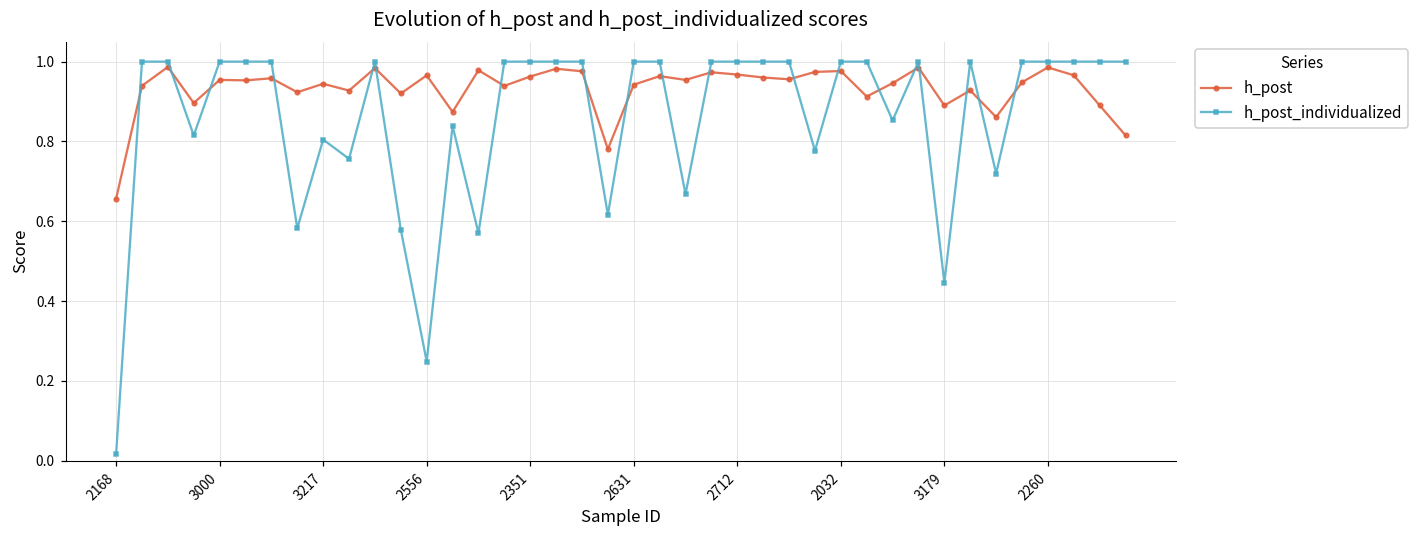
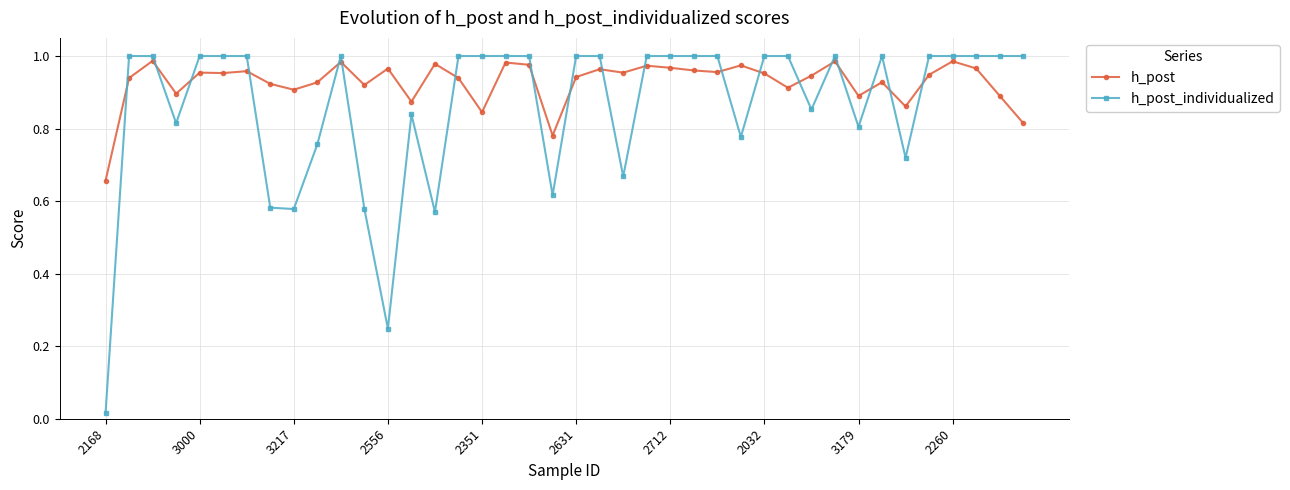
h_post, 3217: 0.94 -> 0.91
h_post_individualized, 3217: 0.80 -> 0.58
h_post, 2351: 0.96 -> 0.85
h_post, 2032: 0.98 -> 0.95
h_post_individualized, 3179: 0.45 -> 0.80
